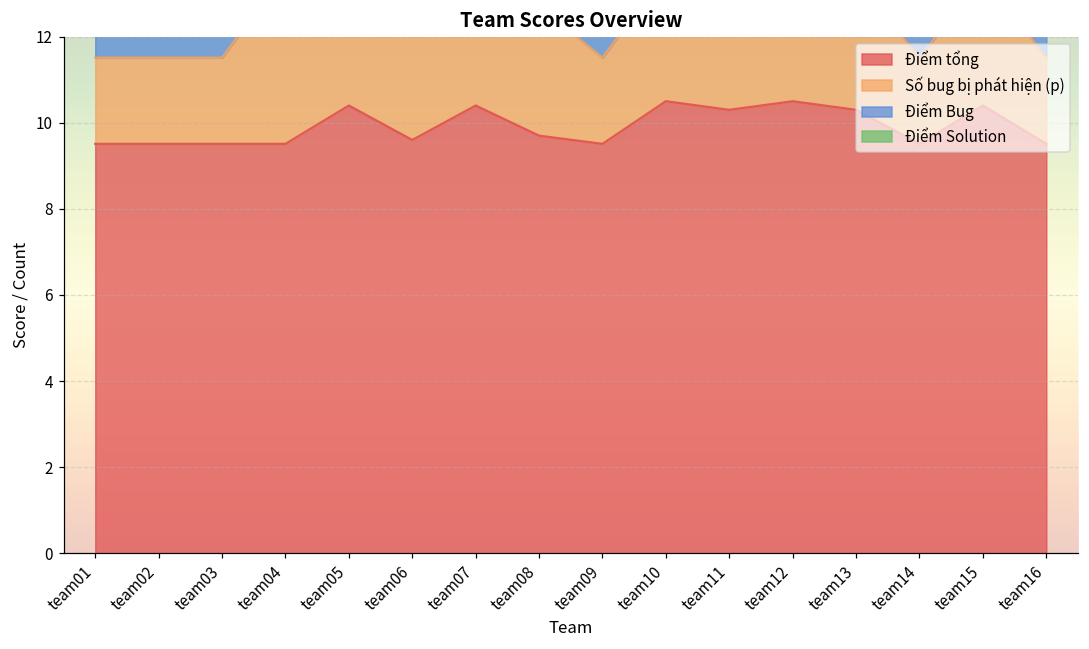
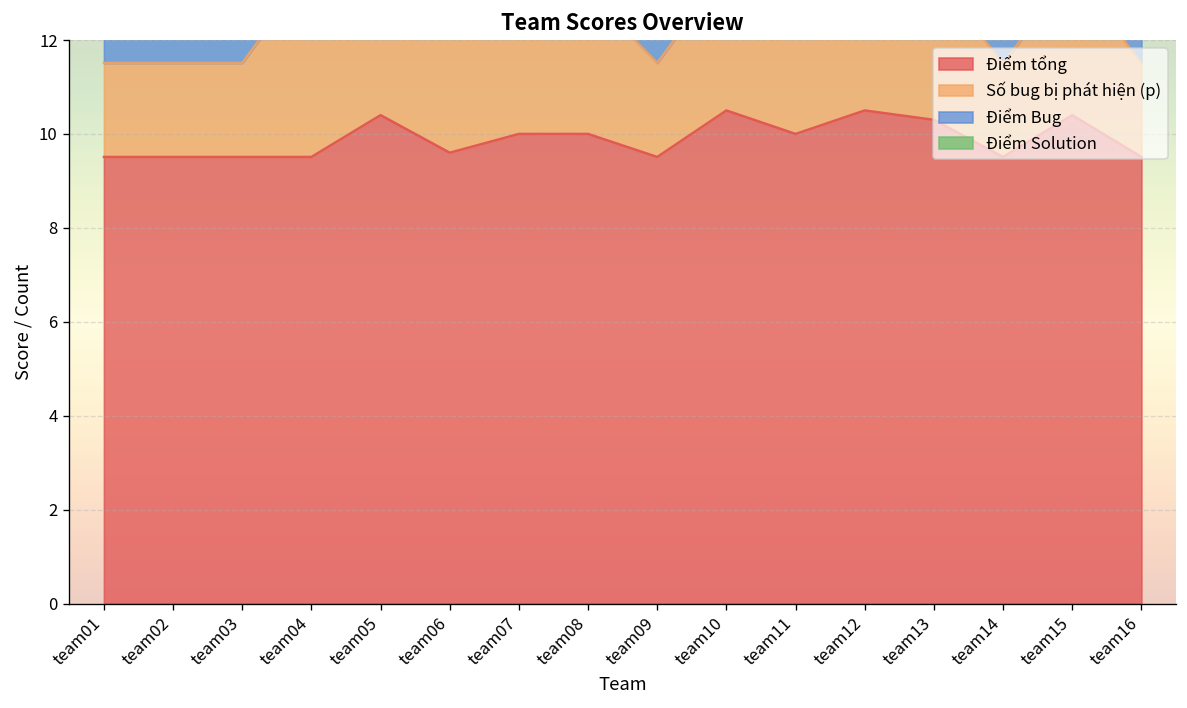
Điểm tổng, team07: 10.4 -> 10.0
Điểm tổng, team08: 9.7 -> 10.0
Điểm tổng, team11: 10.3 -> 10.0
